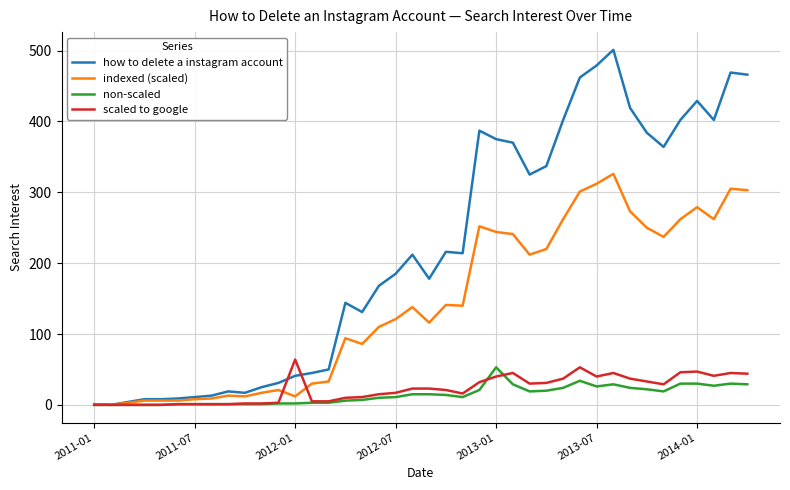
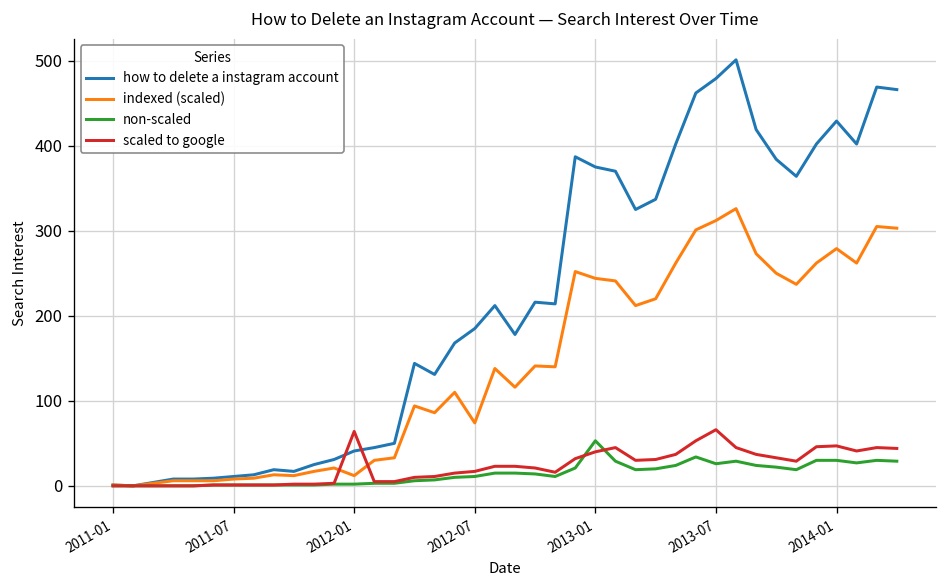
indexed (scaled), 2012-07: 120 -> 70
scaled to google, 2013-07: 40 -> 70
